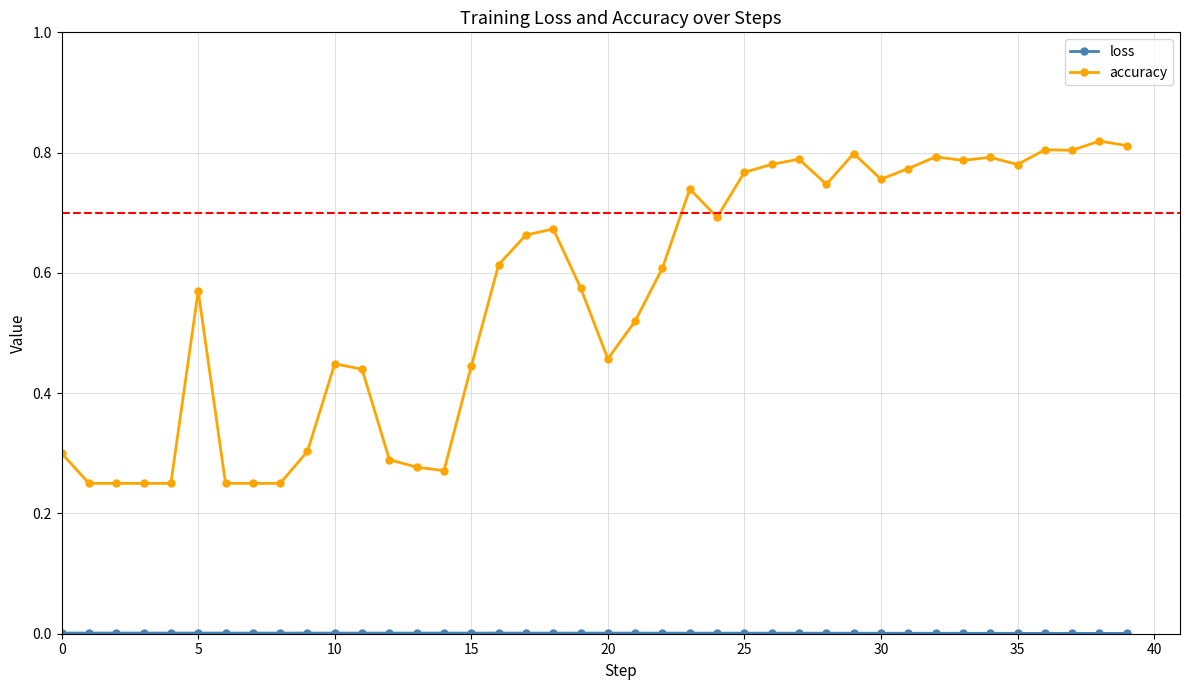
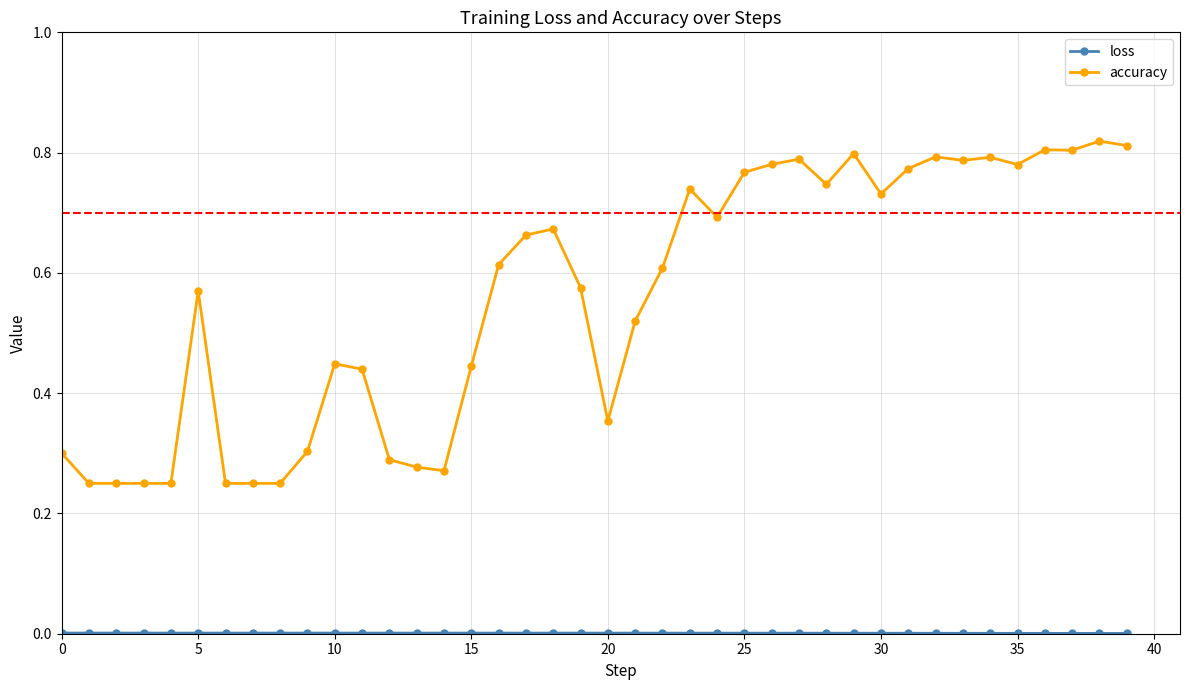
accuracy, 20: 0.46 -> 0.35
accuracy, 30: 0.76 -> 0.73
